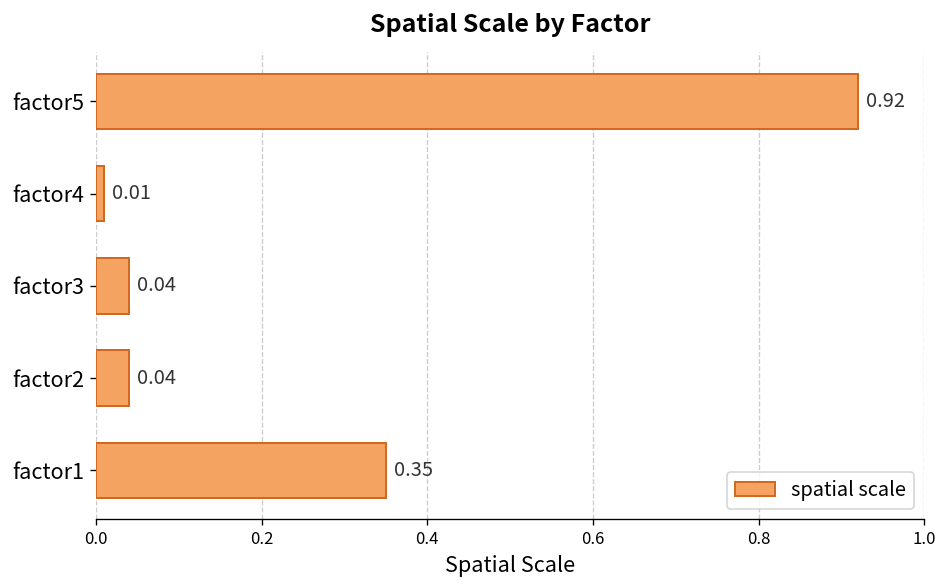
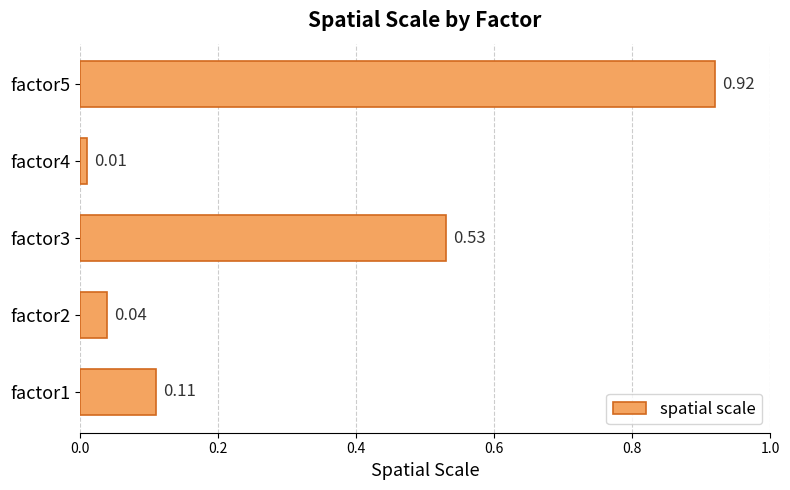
factor3: 0.04 -> 0.53
factor1: 0.35 -> 0.11
